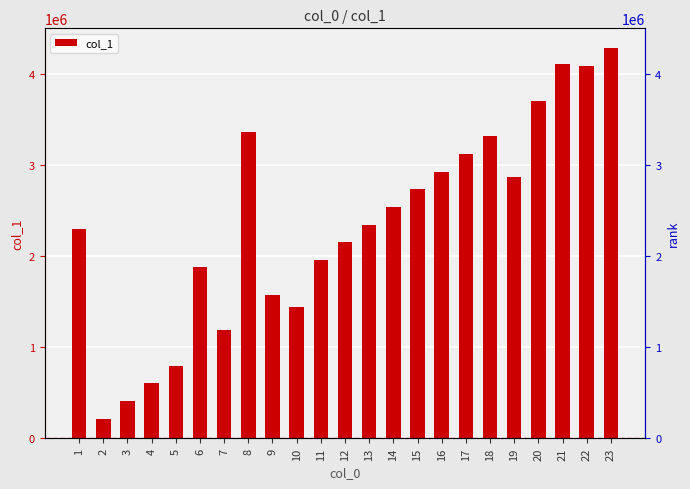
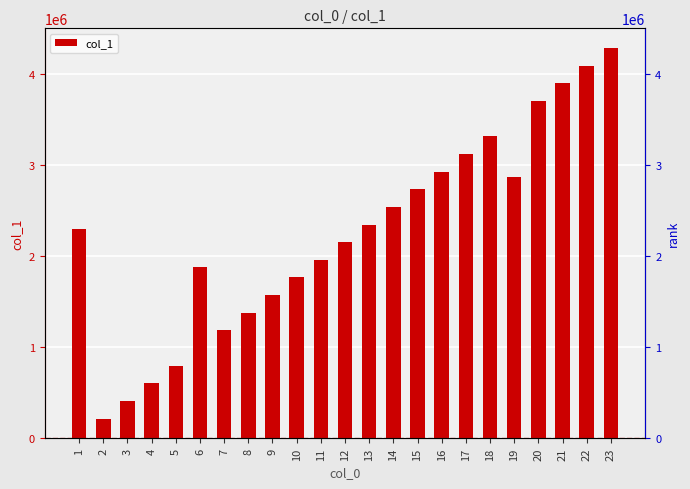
8: 3400000 -> 1400000
10: 1400000 -> 1800000
21: 4100000 -> 3900000
